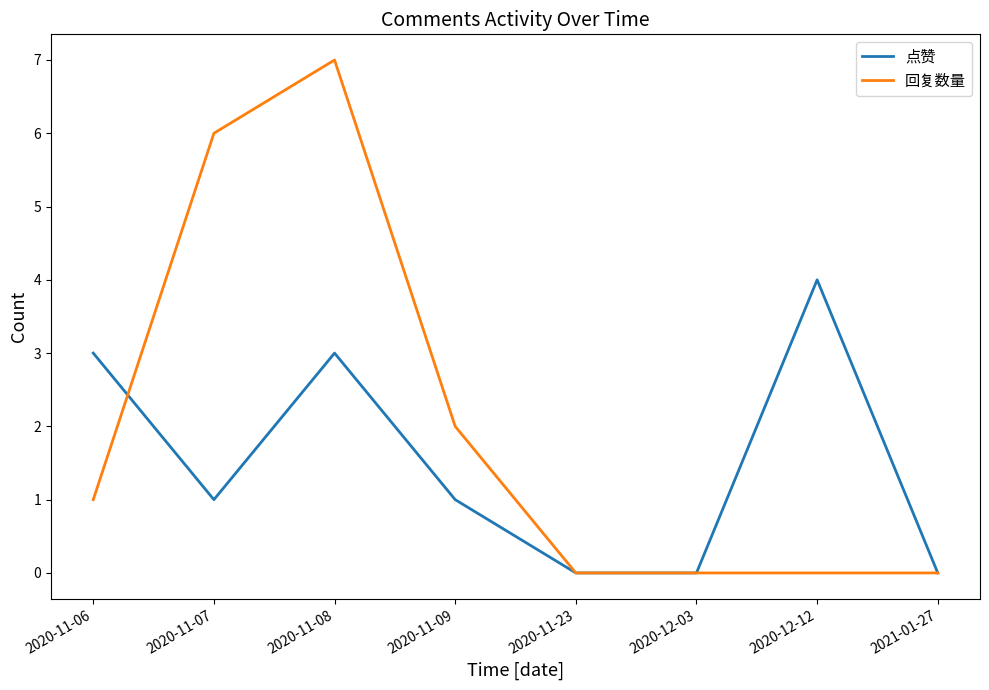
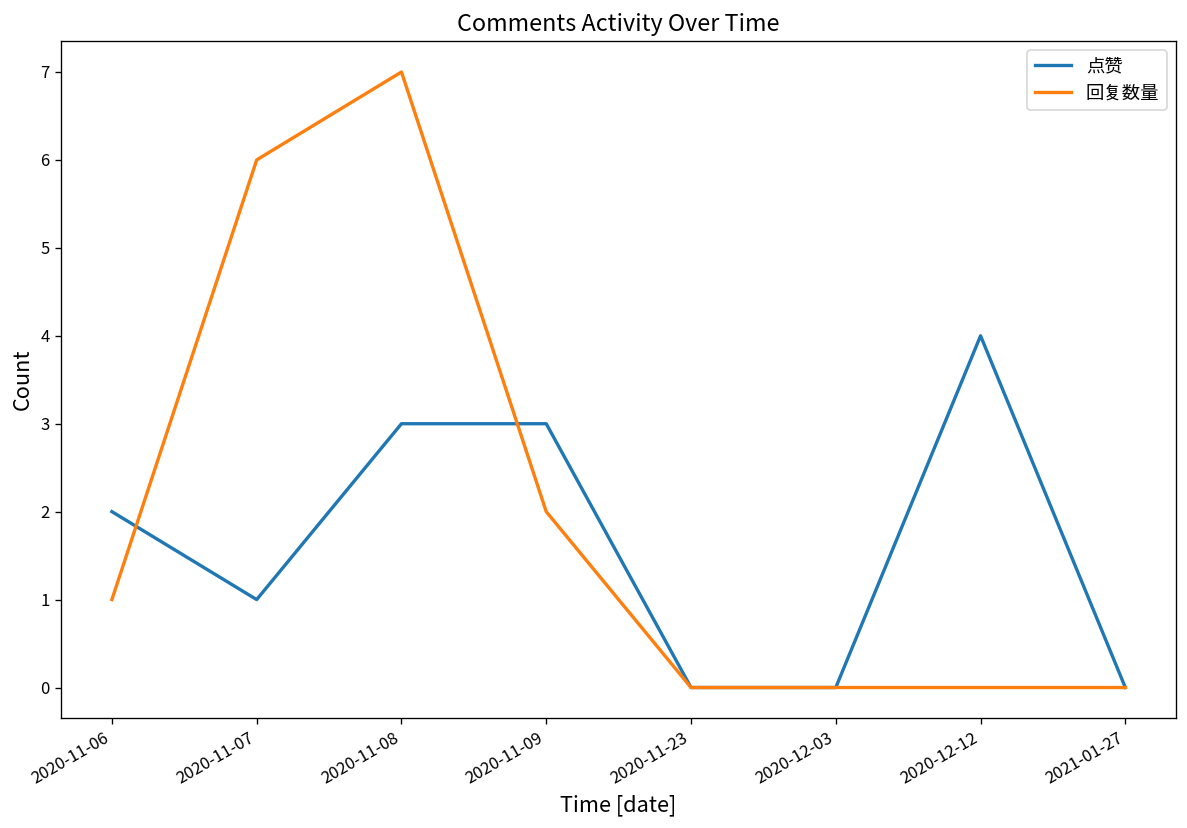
点赞, 2020-11-06: 3 -> 2
点赞, 2020-11-09: 1 -> 3
